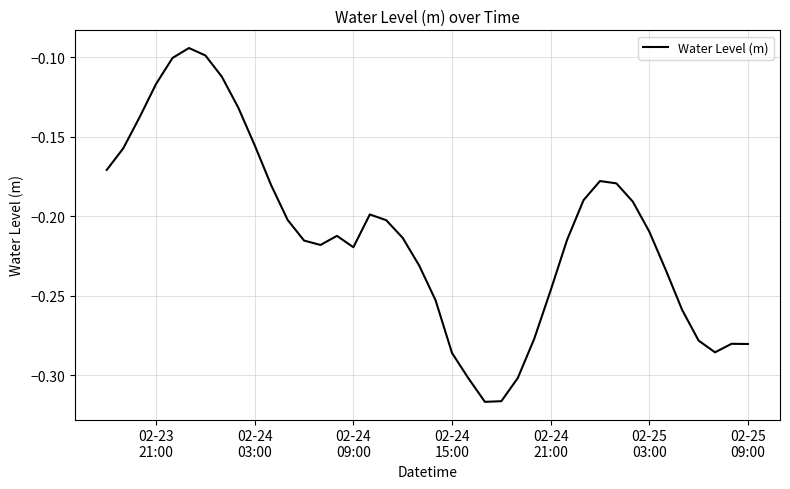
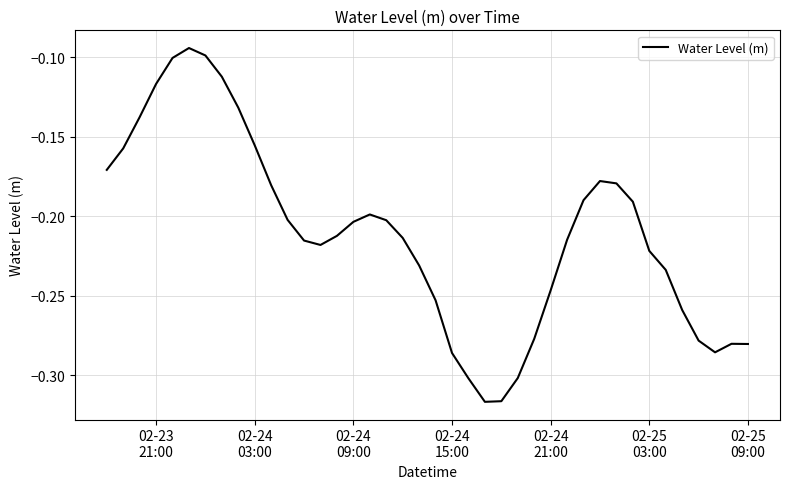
02-24 09:00: -0.219 -> -0.203
02-25 03:00: -0.210 -> -0.222
